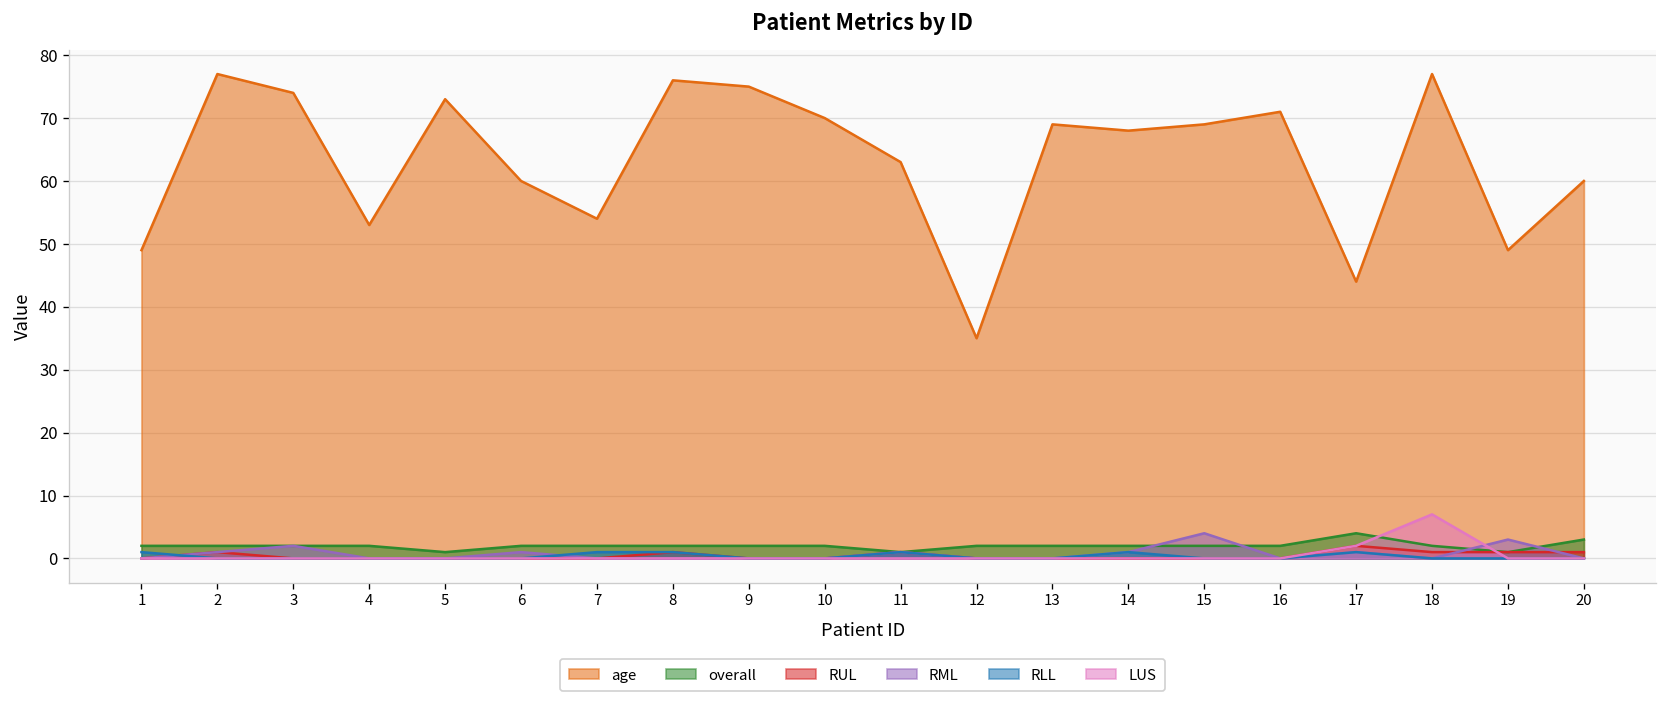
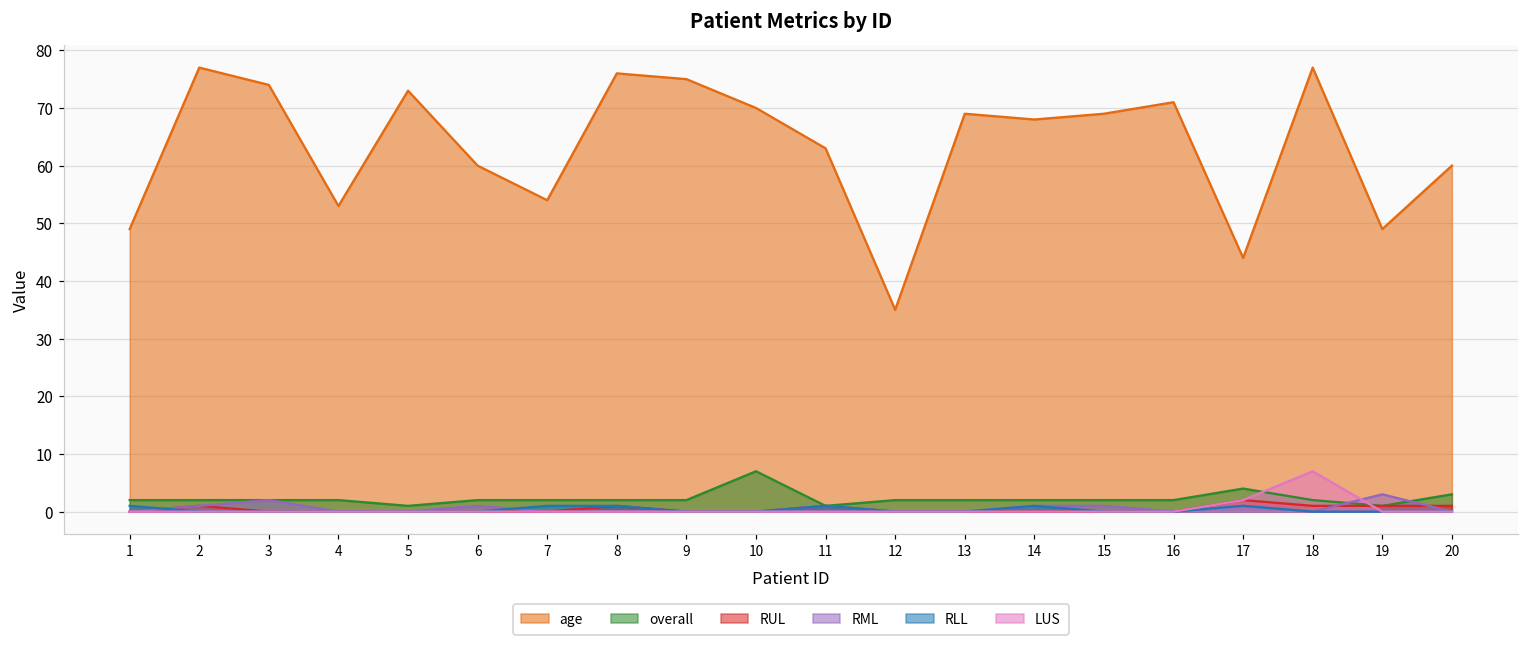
overall, 10: 2 -> 7
RML, 15: 4 -> 1
